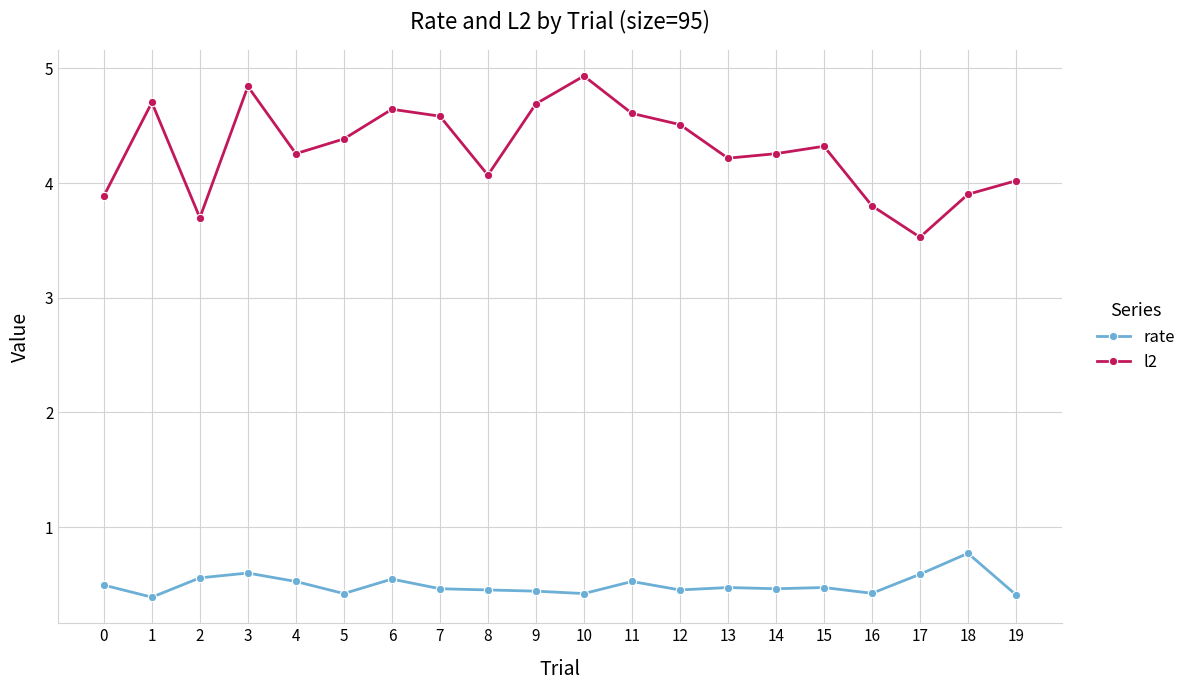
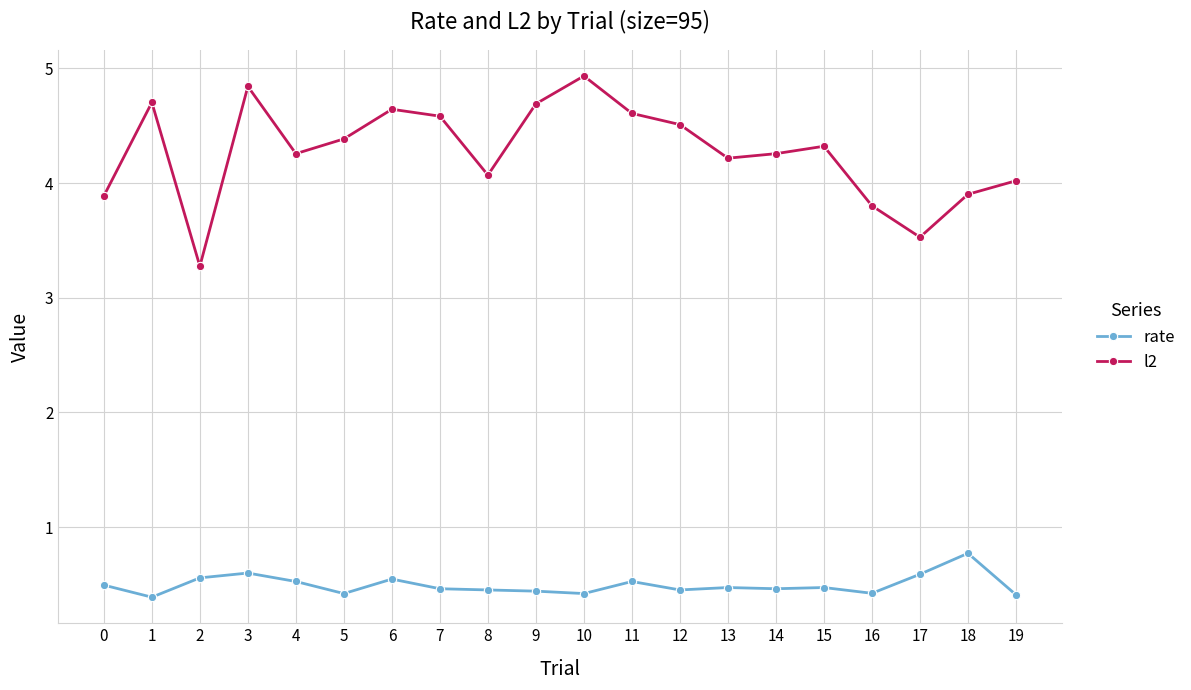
l2, 2: 3.70 -> 3.27
